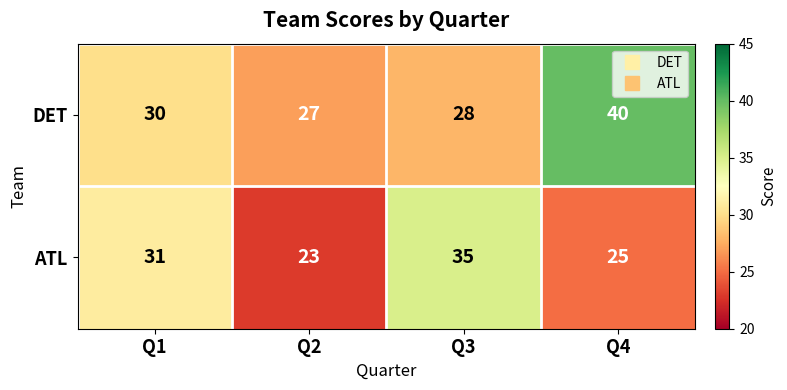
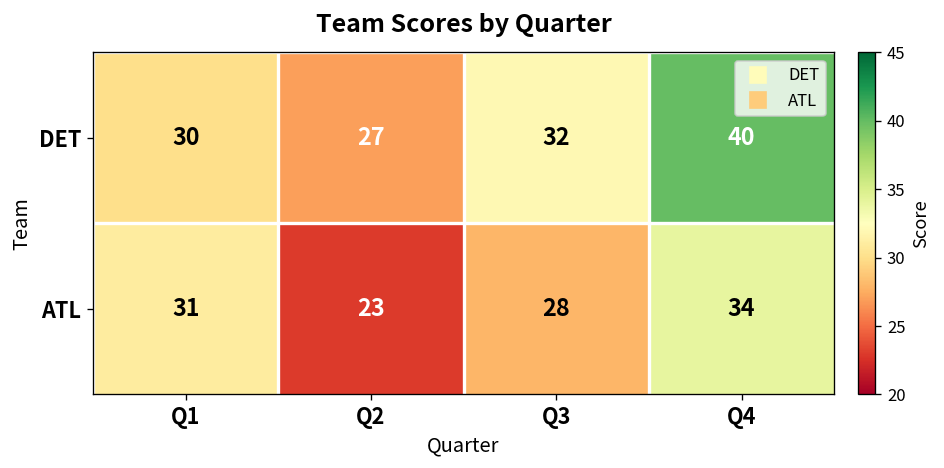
DET, Q3: 28 -> 32
ATL, Q3: 35 -> 28
ATL, Q4: 25 -> 34
